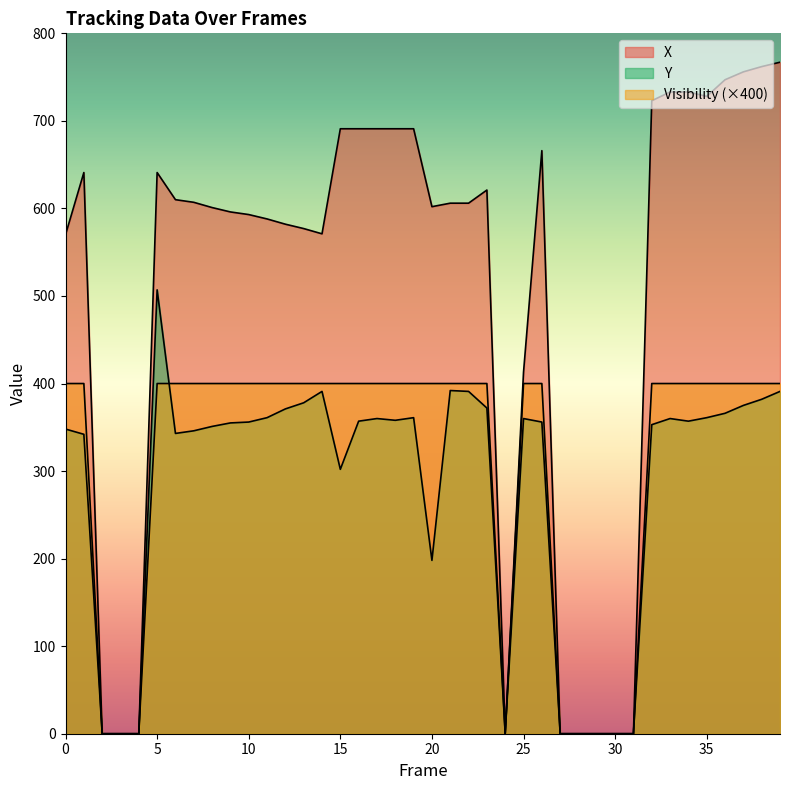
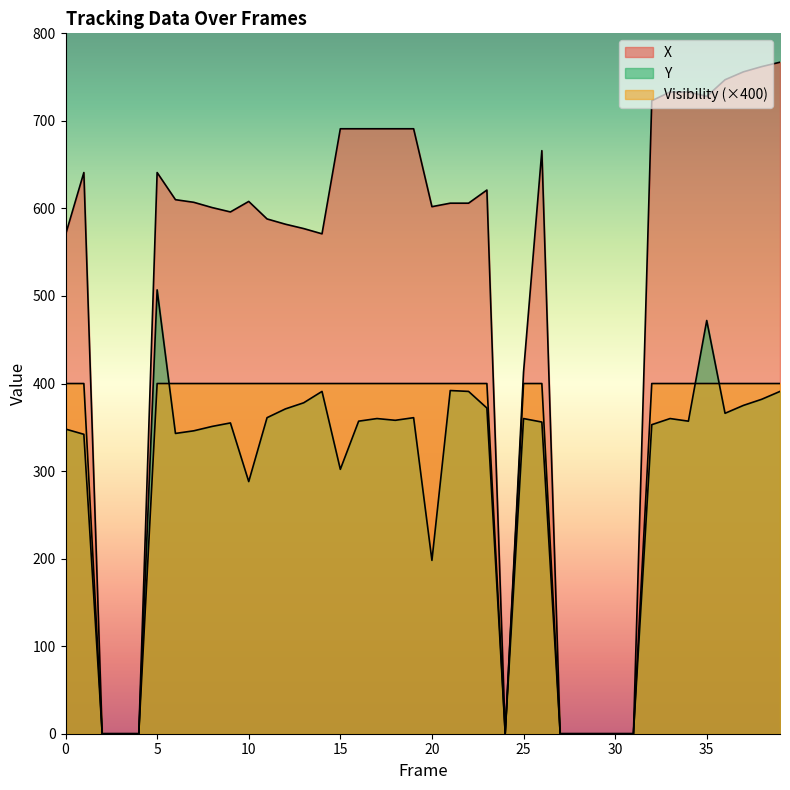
X, 10: 590 -> 610
Y, 10: 360 -> 290
Y, 35: 360 -> 470
